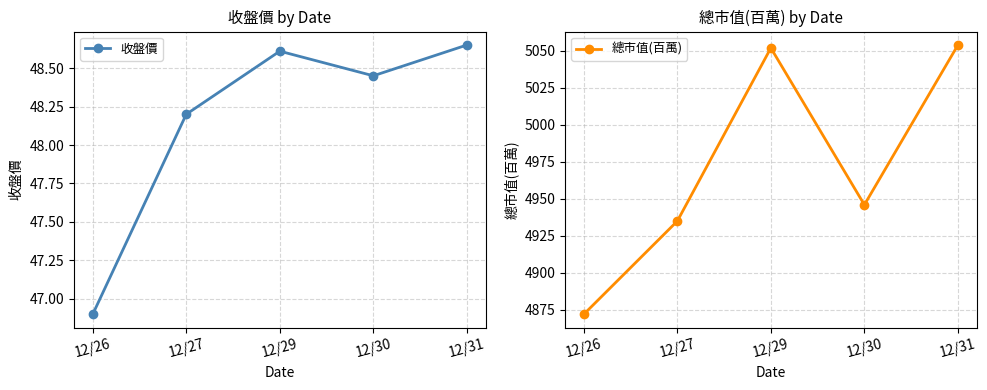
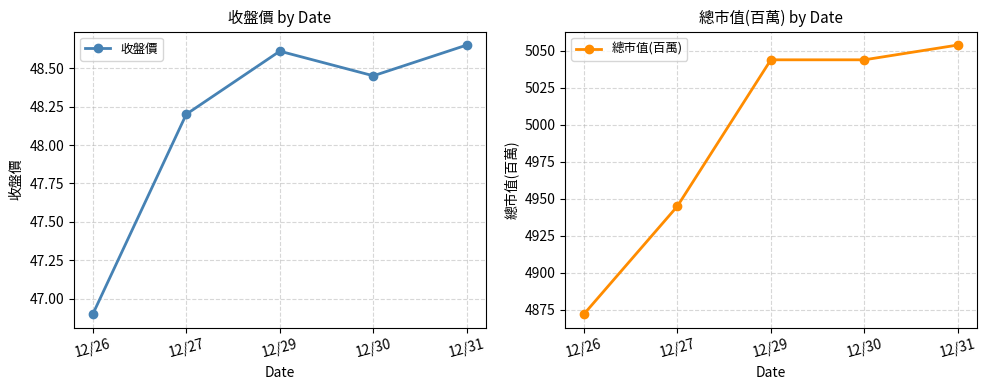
總市值(百萬) by Date, 12/27: 4935 -> 4945
總市值(百萬) by Date, 12/29: 5052 -> 5044
總市值(百萬) by Date, 12/30: 4946 -> 5044
